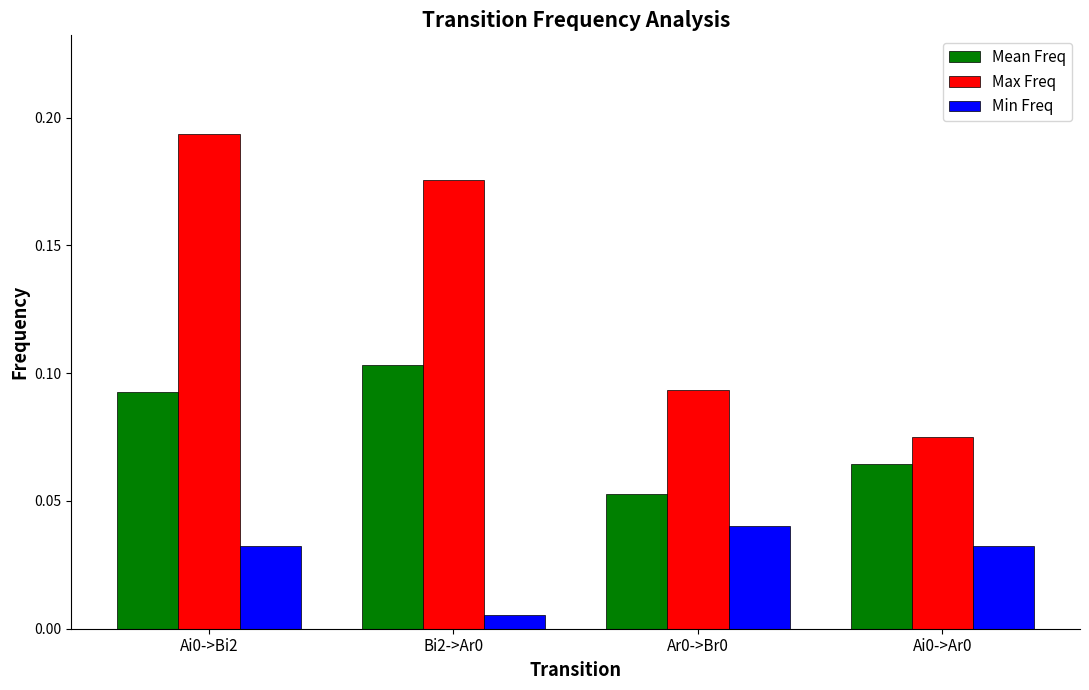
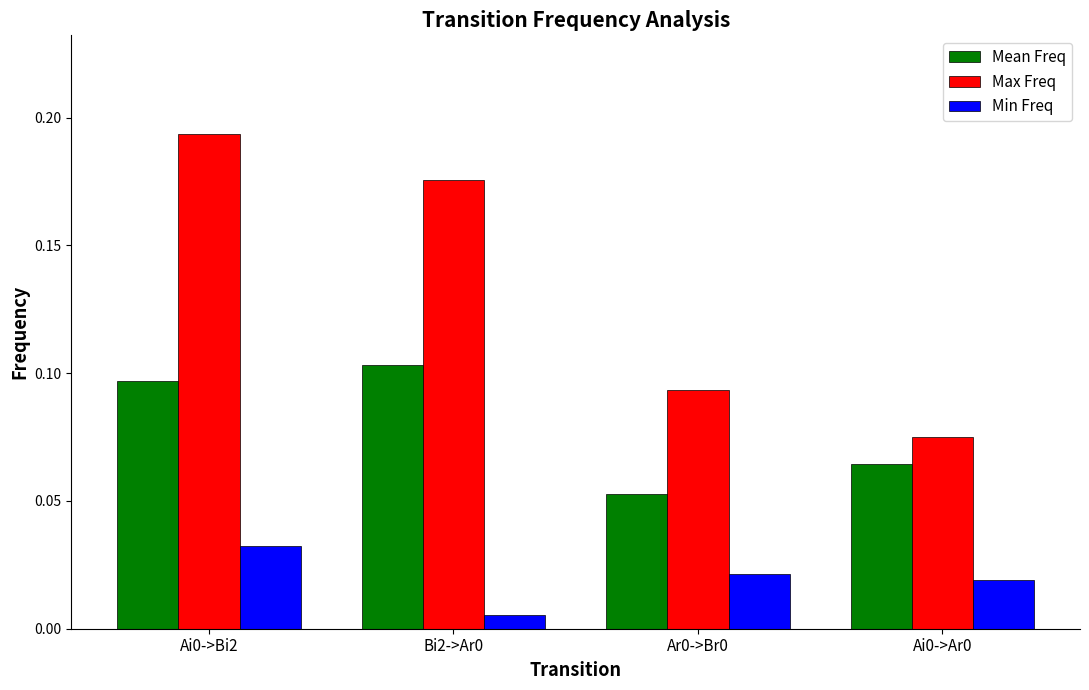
Mean Freq, Ai0->Bi2: 0.093 -> 0.097
Min Freq, Ar0->Br0: 0.040 -> 0.022
Min Freq, Ai0->Ar0: 0.032 -> 0.019
